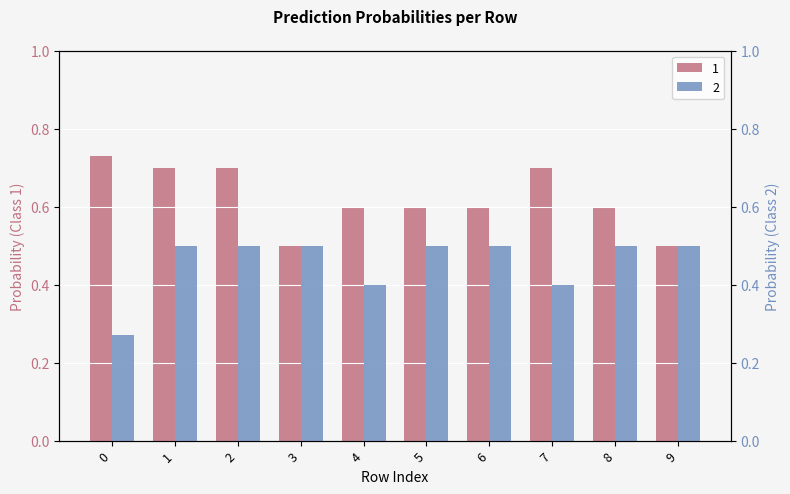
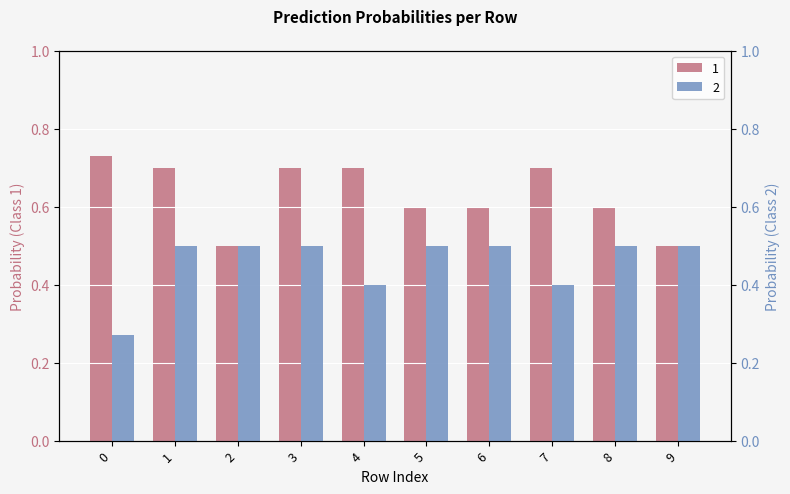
1, 2: 0.7 -> 0.5
1, 3: 0.5 -> 0.7
1, 4: 0.6 -> 0.7
